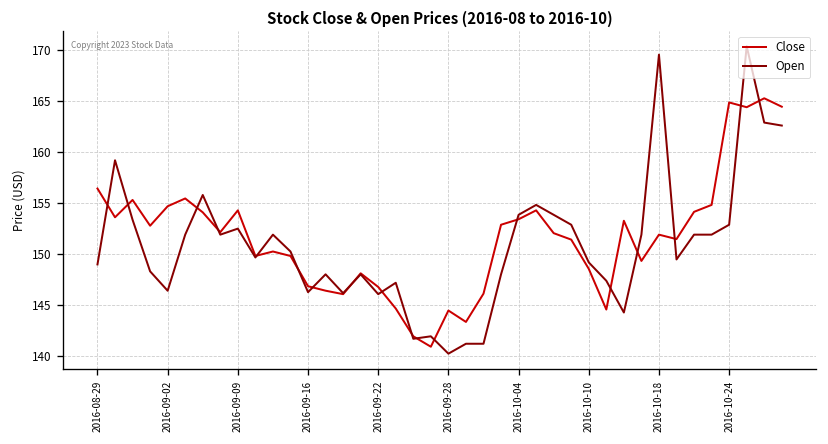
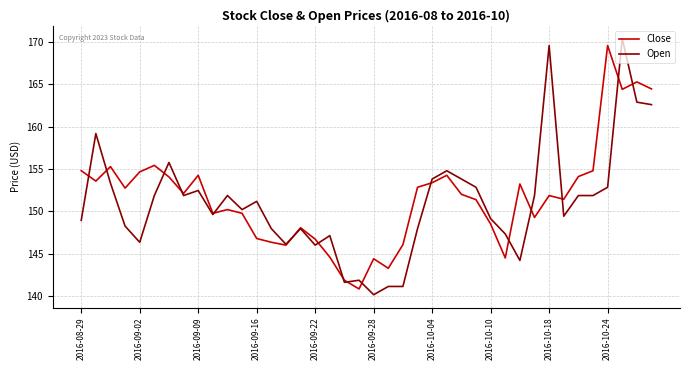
Close, 2016-08-29: 156 -> 155
Open, 2016-09-16: 146 -> 151
Close, 2016-10-24: 165 -> 170
